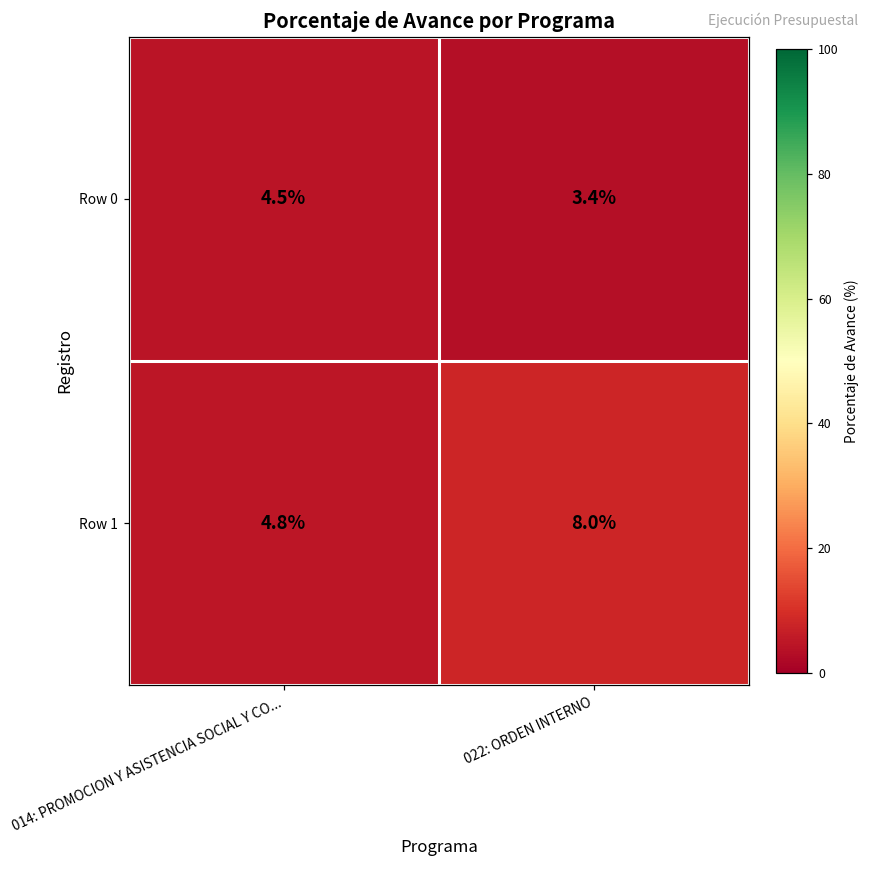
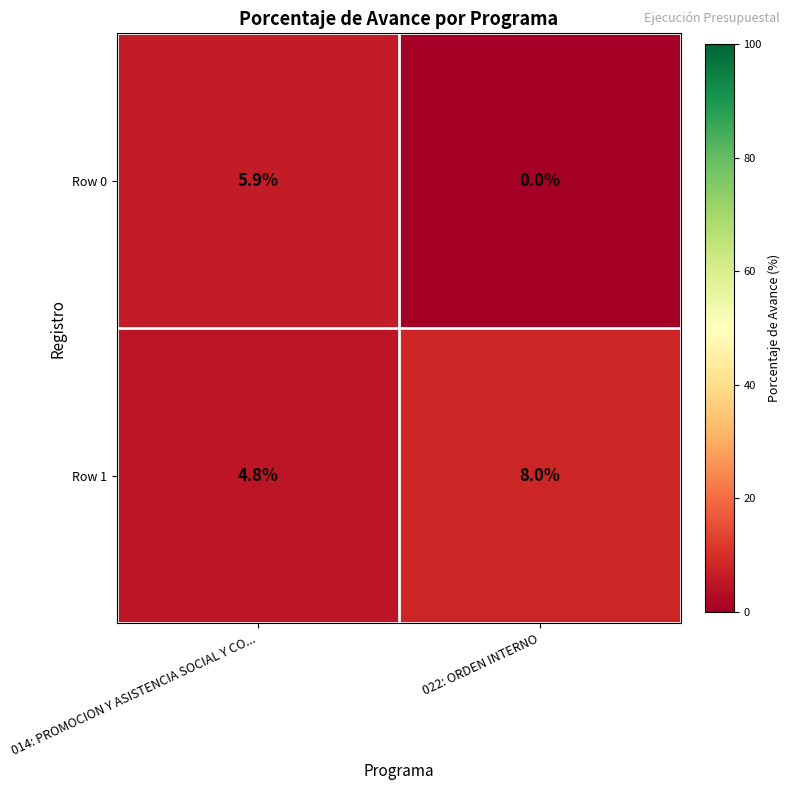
Row 0, 014: PROMOCION Y ASISTENCIA SOCIAL Y CO...: 4.5% -> 5.9%
Row 0, 022: ORDEN INTERNO: 3.4% -> 0.0%
